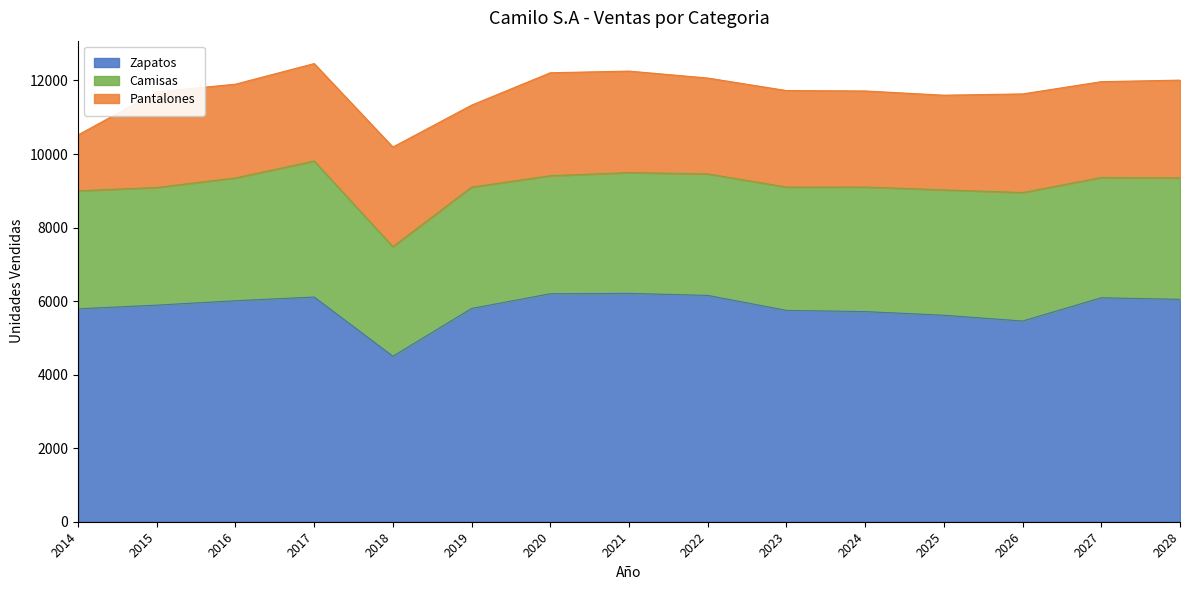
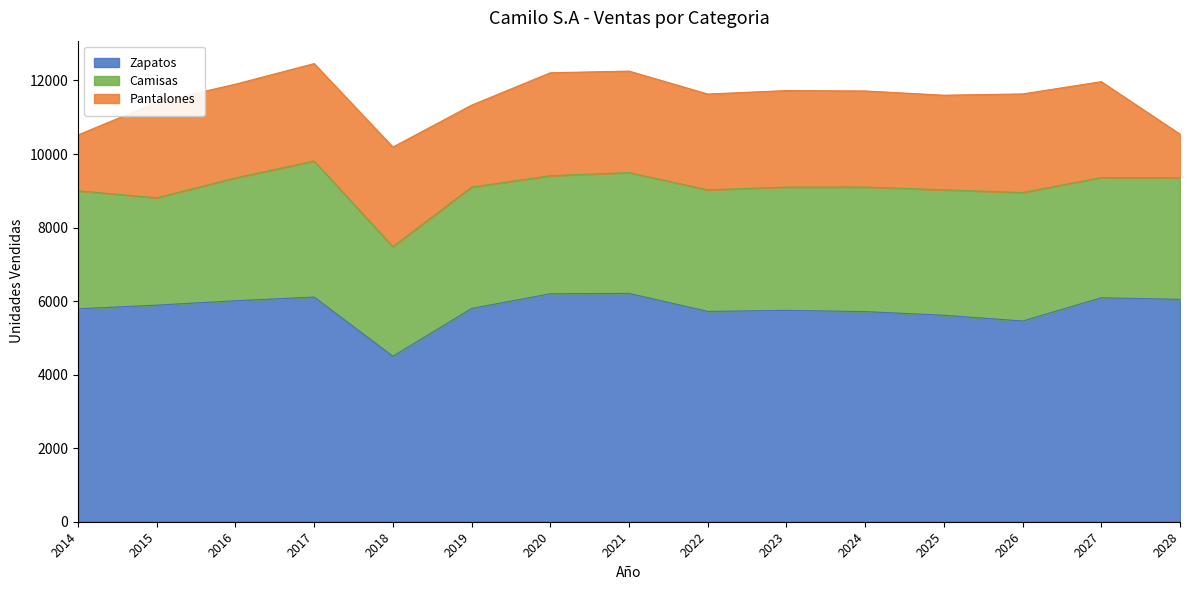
Camisas, 2015: 3200 -> 2900
Zapatos, 2022: 6200 -> 5700
Pantalones, 2028: 2700 -> 1200
